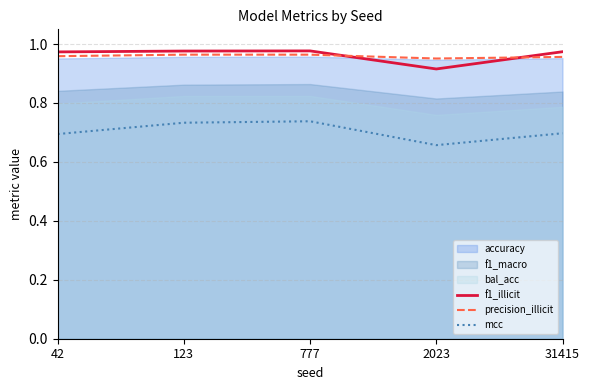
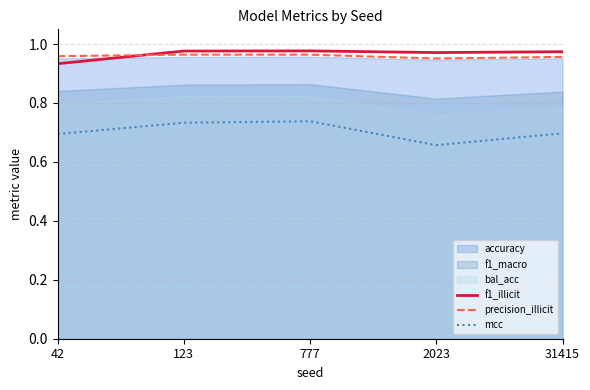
f1_illicit, 42: 0.97 -> 0.93
f1_illicit, 2023: 0.92 -> 0.97
